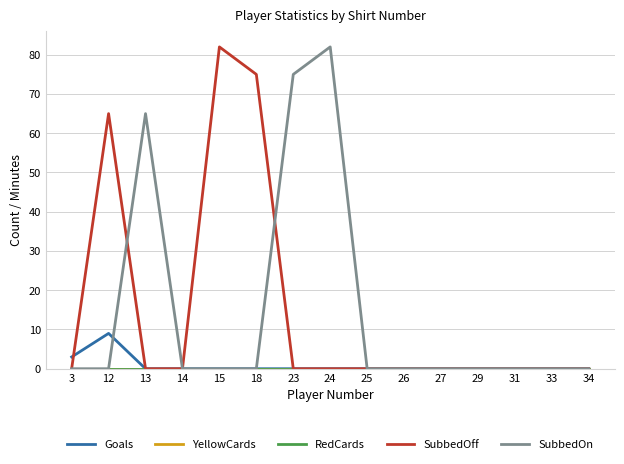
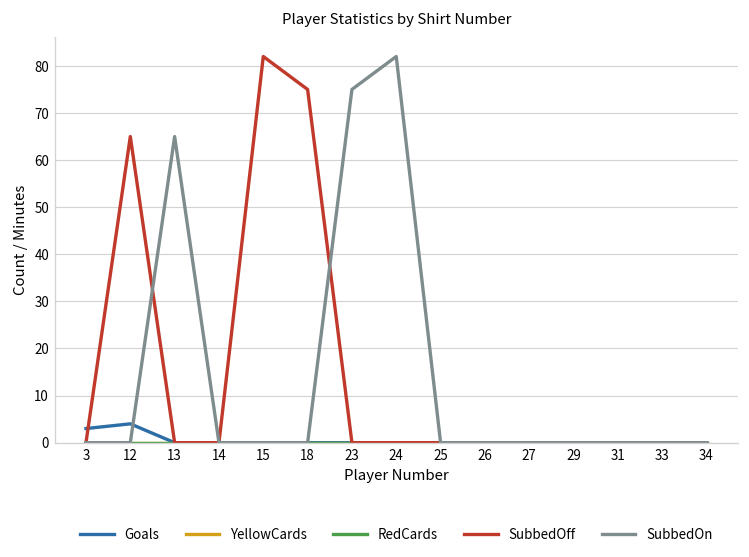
Goals, 12: 9 -> 4
